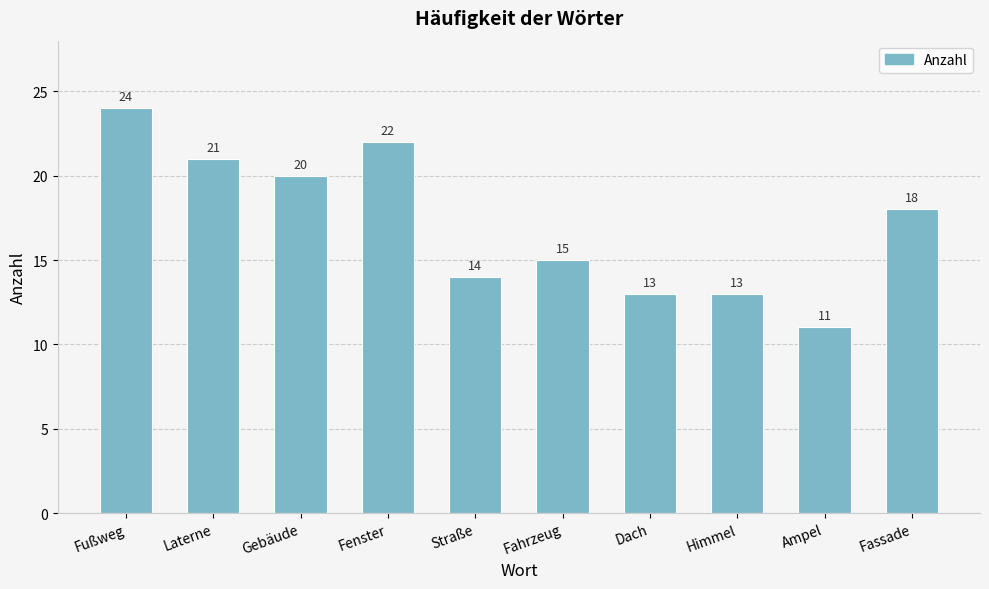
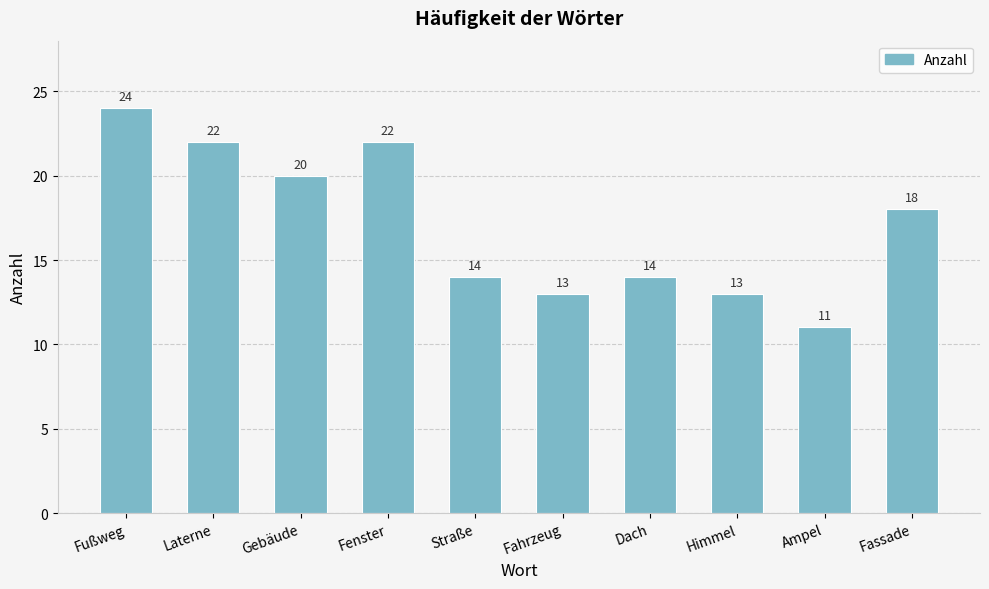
Laterne: 21 -> 22
Fahrzeug: 15 -> 13
Dach: 13 -> 14
